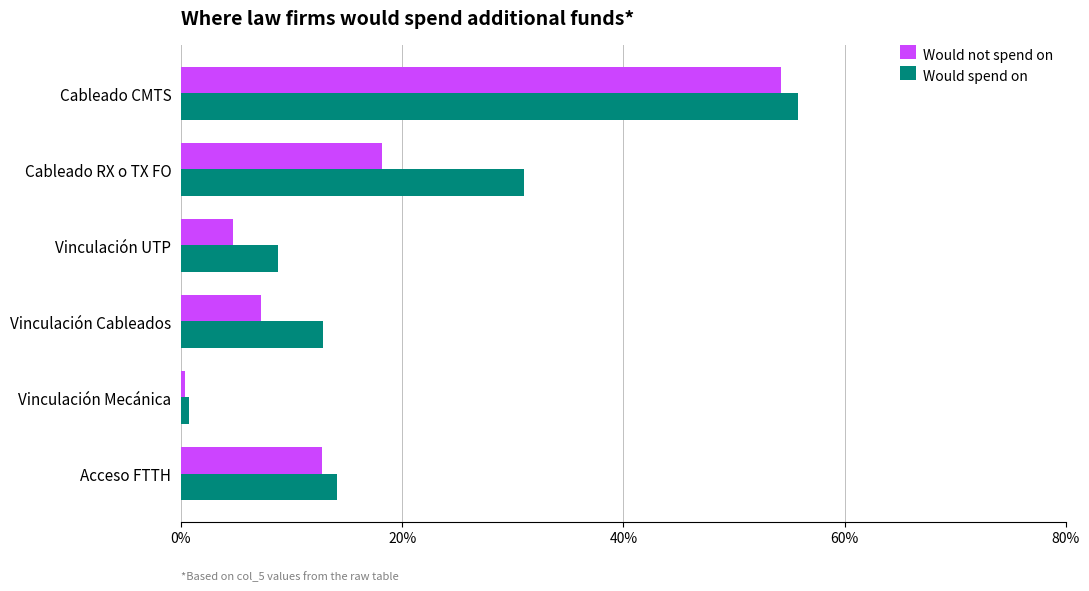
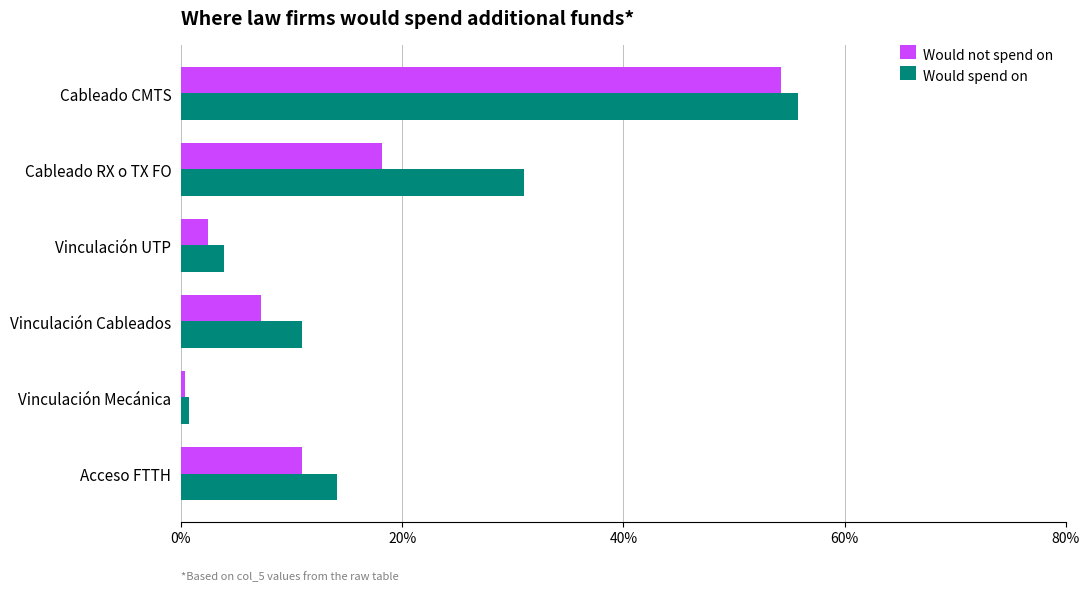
Would not spend on, Vinculación UTP: 4.7% -> 2.5%
Would spend on, Vinculación UTP: 8.8% -> 3.9%
Would spend on, Vinculación Cableados: 12.9% -> 10.9%
Would not spend on, Acceso FTTH: 12.7% -> 10.9%
